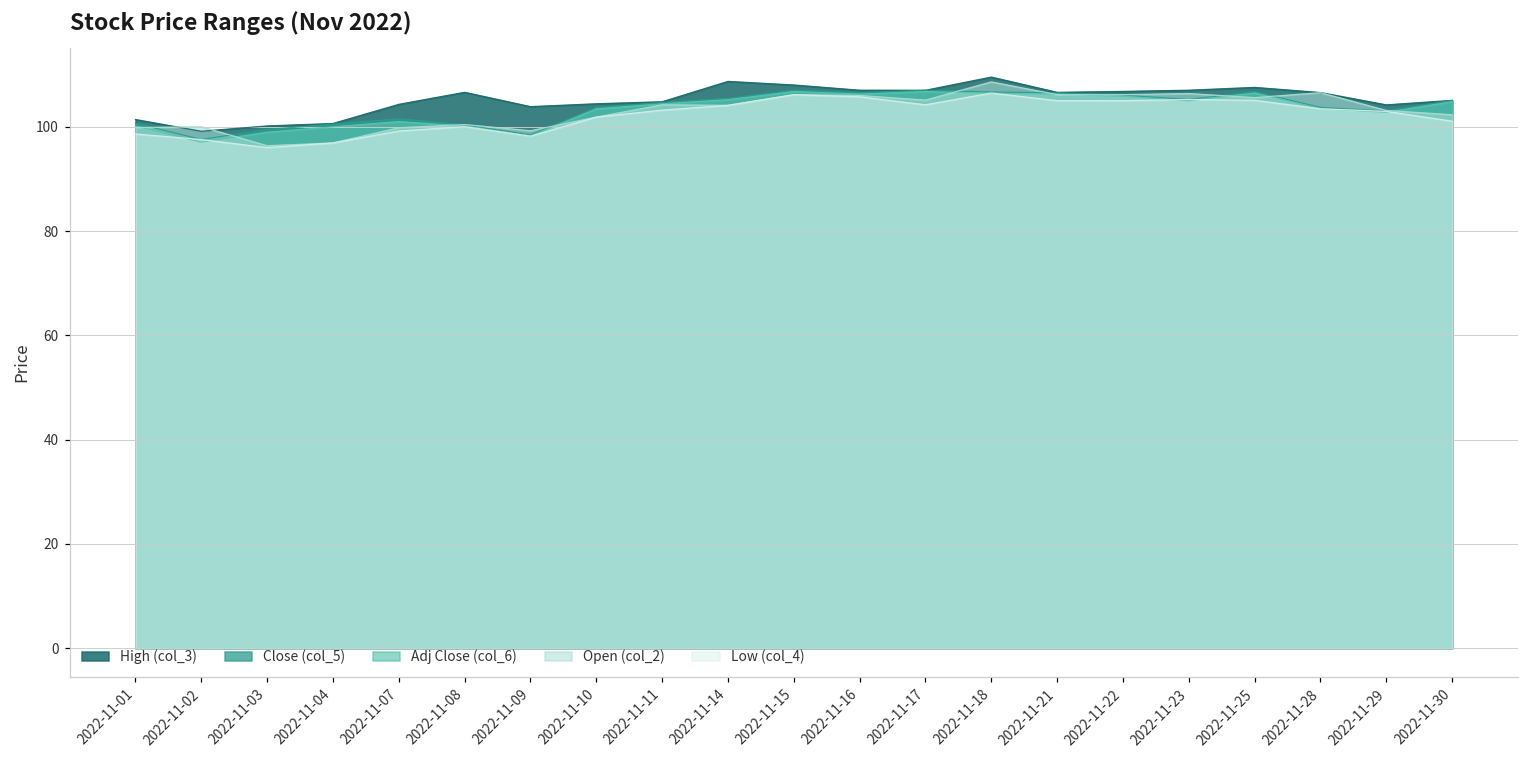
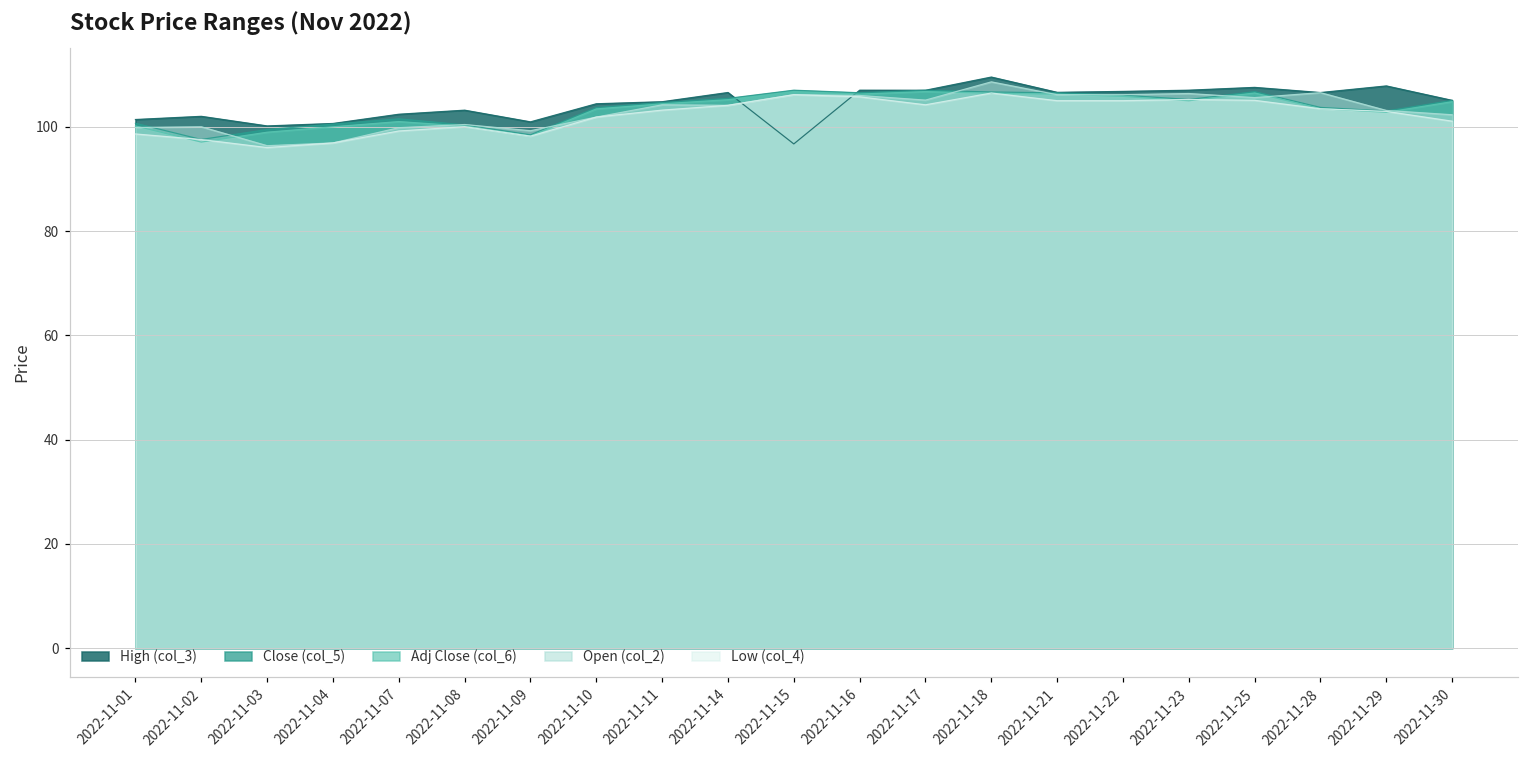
High (col_3), 2022-11-02: 99 -> 102
High (col_3), 2022-11-07: 104 -> 102
High (col_3), 2022-11-08: 107 -> 103
High (col_3), 2022-11-09: 104 -> 101
High (col_3), 2022-11-14: 109 -> 107
High (col_3), 2022-11-15: 108 -> 97
High (col_3), 2022-11-29: 104 -> 108
